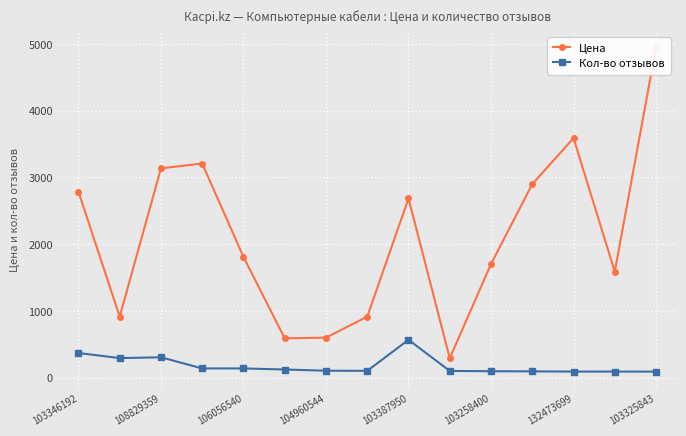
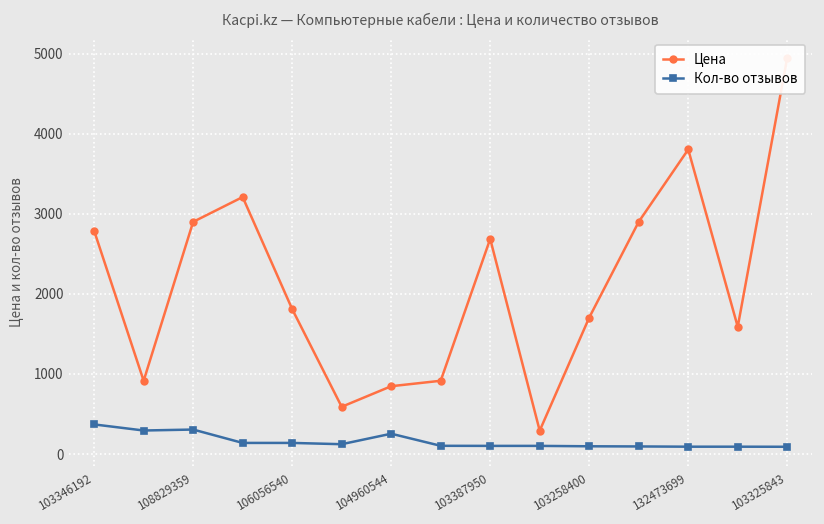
Цена, 108829359: 3100 -> 2900
Цена, 104960544: 600 -> 800
Кол-во отзывов, 104960544: 100 -> 300
Кол-во отзывов, 103387950: 600 -> 100
Цена, 132473699: 3600 -> 3800
